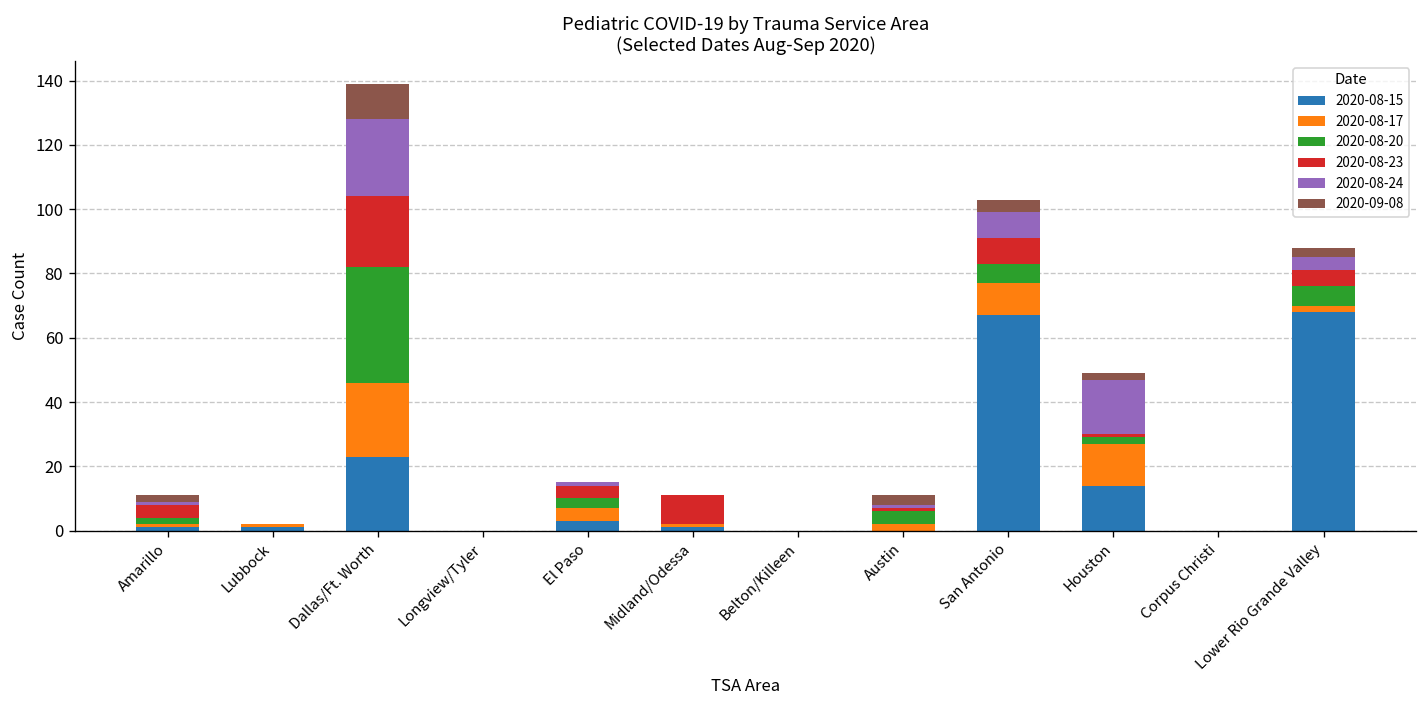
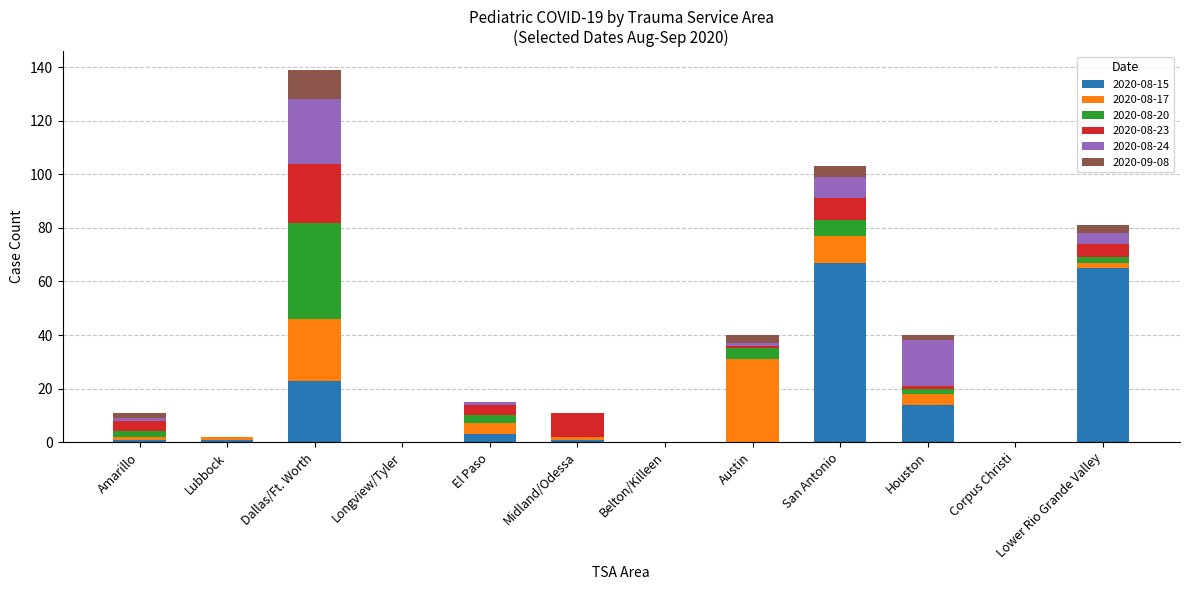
2020-08-17, Austin: 2 -> 31
2020-08-17, Houston: 13 -> 4
2020-08-15, Lower Rio Grande Valley: 68 -> 65
2020-08-20, Lower Rio Grande Valley: 6 -> 2
